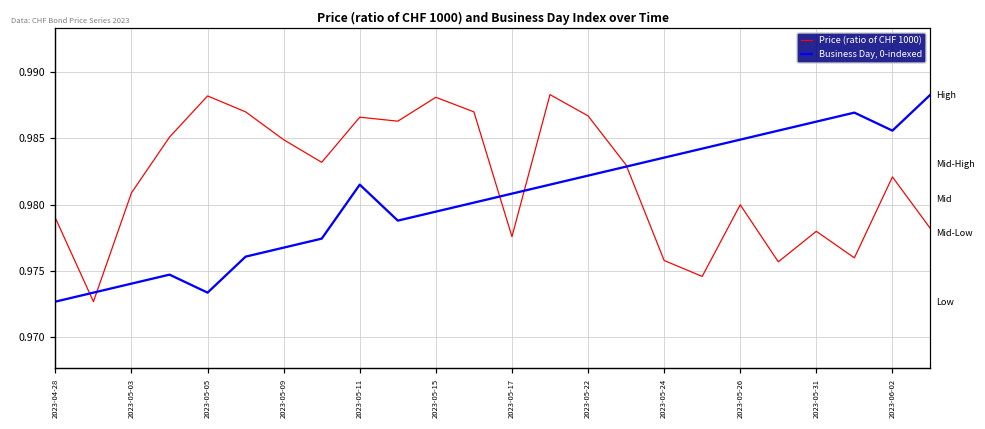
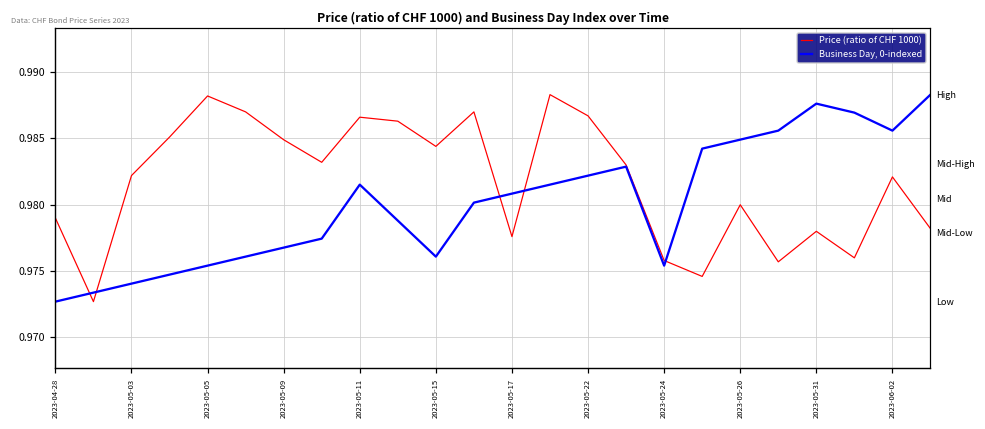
Price (ratio of CHF 1000), 2023-05-03: 0.9809 -> 0.9822
Business Day, 0-indexed, 2023-05-05: 0.9734 -> 0.9754
Price (ratio of CHF 1000), 2023-05-15: 0.9881 -> 0.9844
Business Day, 0-indexed, 2023-05-15: 0.9795 -> 0.9761
Business Day, 0-indexed, 2023-05-24: 0.9836 -> 0.9754
Business Day, 0-indexed, 2023-05-31: 0.9863 -> 0.9876
